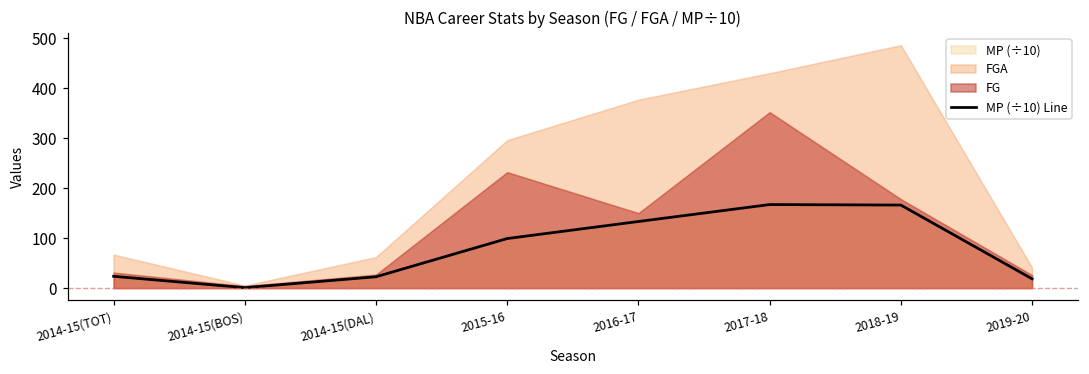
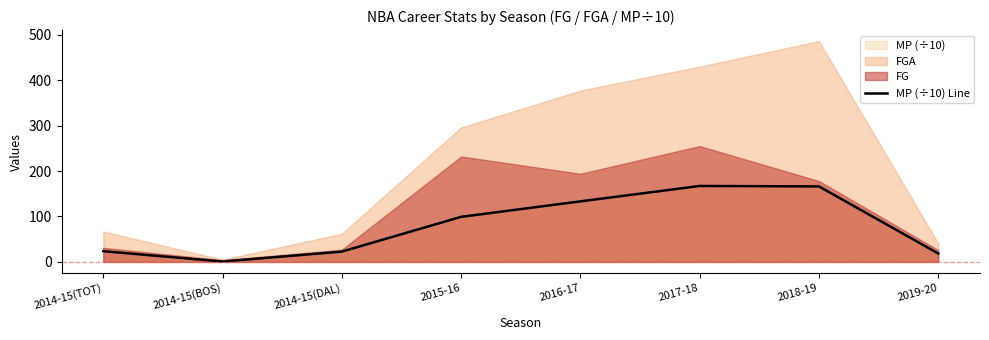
FG, 2016-17: 150 -> 190
FG, 2017-18: 350 -> 260
